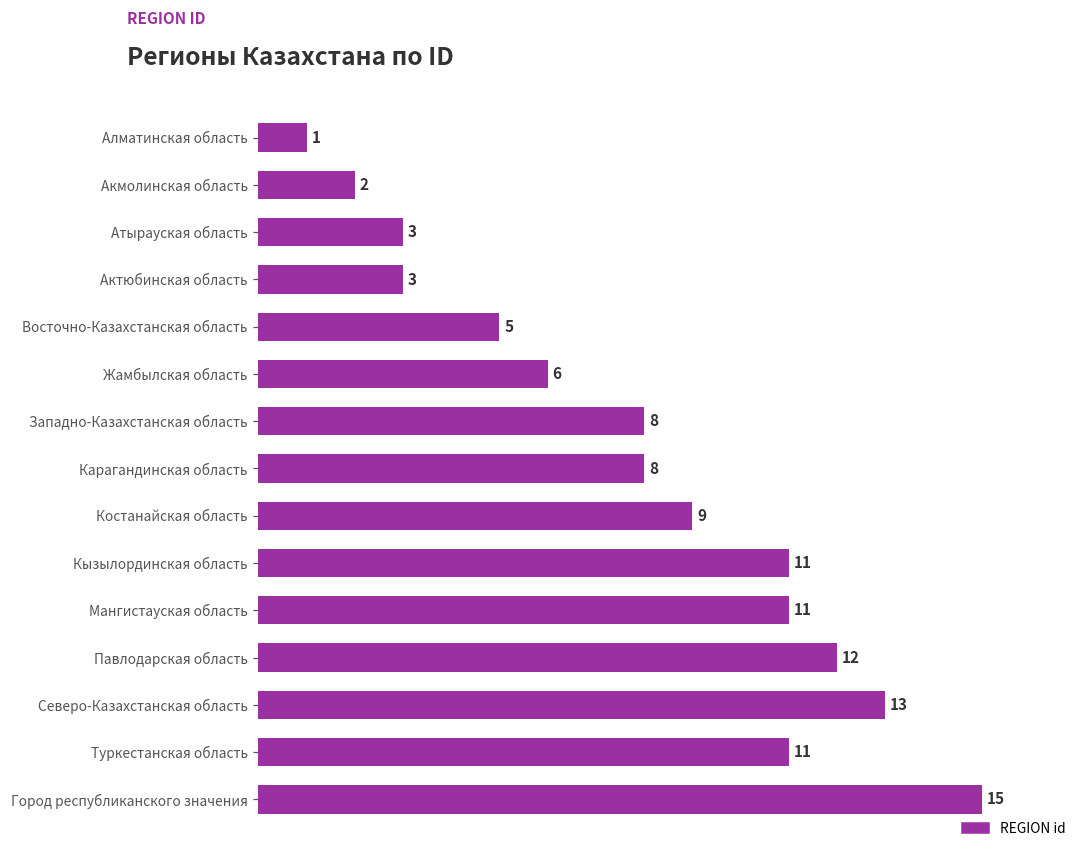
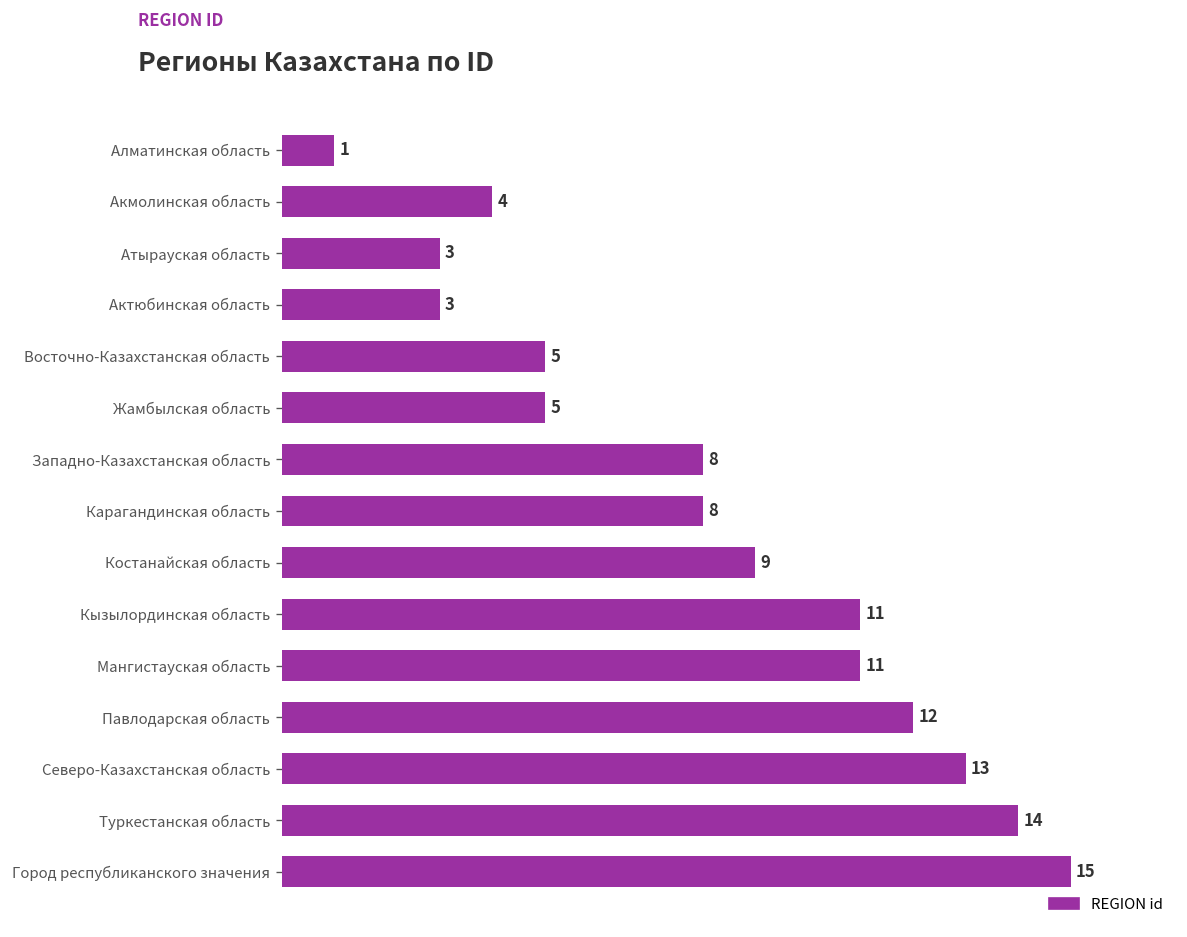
Акмолинская область: 2 -> 4
Жамбылская область: 6 -> 5
Туркестанская область: 11 -> 14
